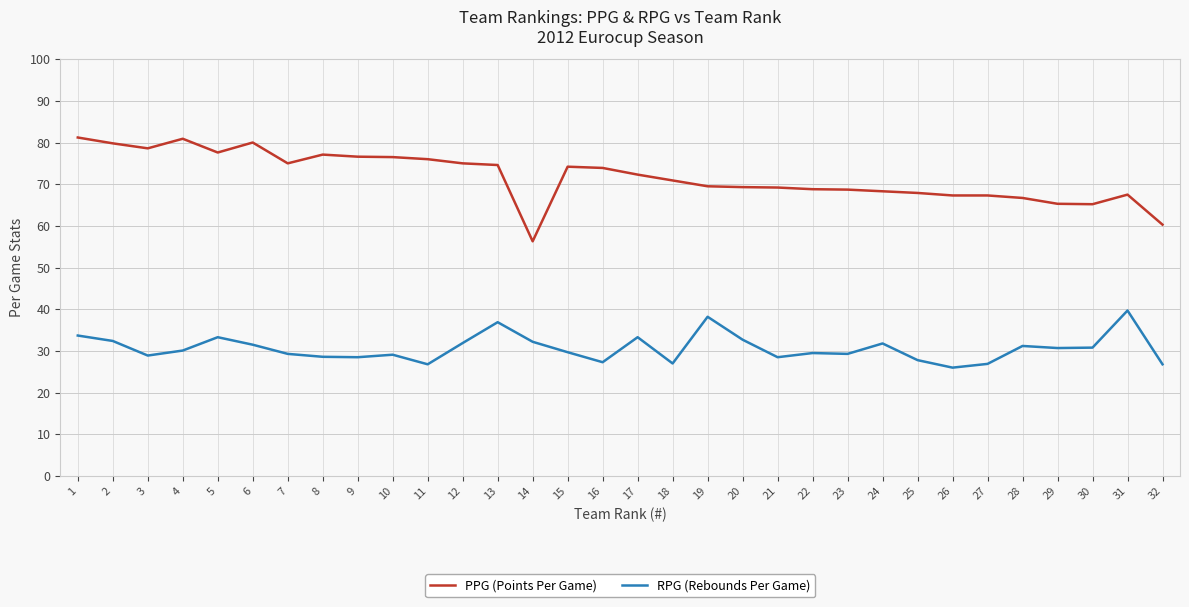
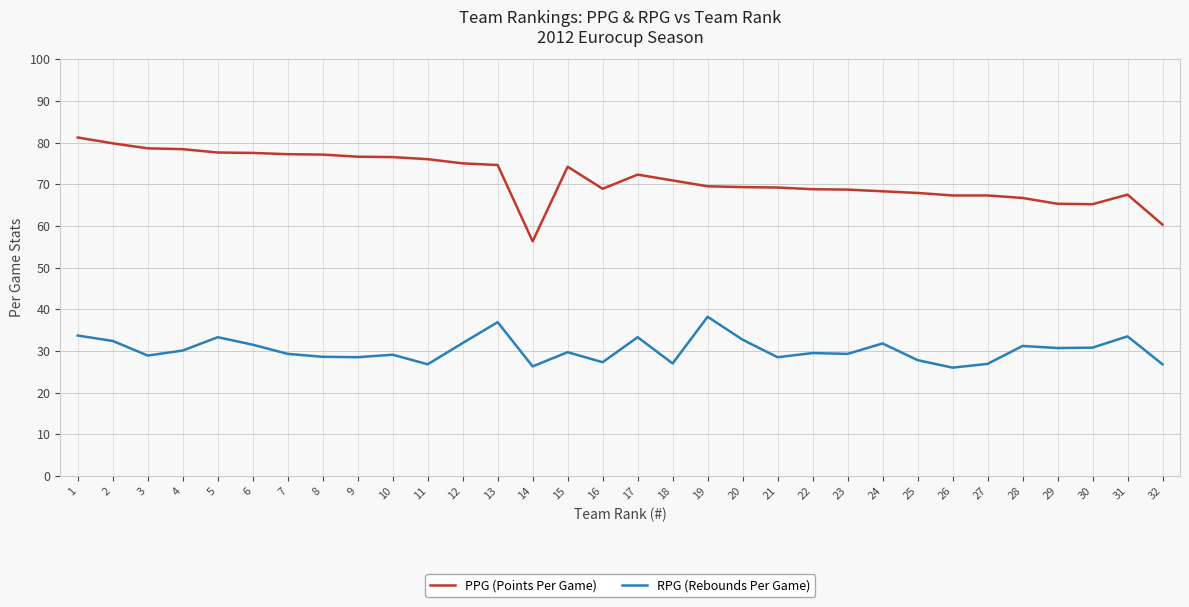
PPG (Points Per Game), 4: 81 -> 78
PPG (Points Per Game), 6: 80 -> 78
PPG (Points Per Game), 7: 75 -> 77
RPG (Rebounds Per Game), 14: 32 -> 26
PPG (Points Per Game), 16: 74 -> 69
RPG (Rebounds Per Game), 31: 40 -> 34
